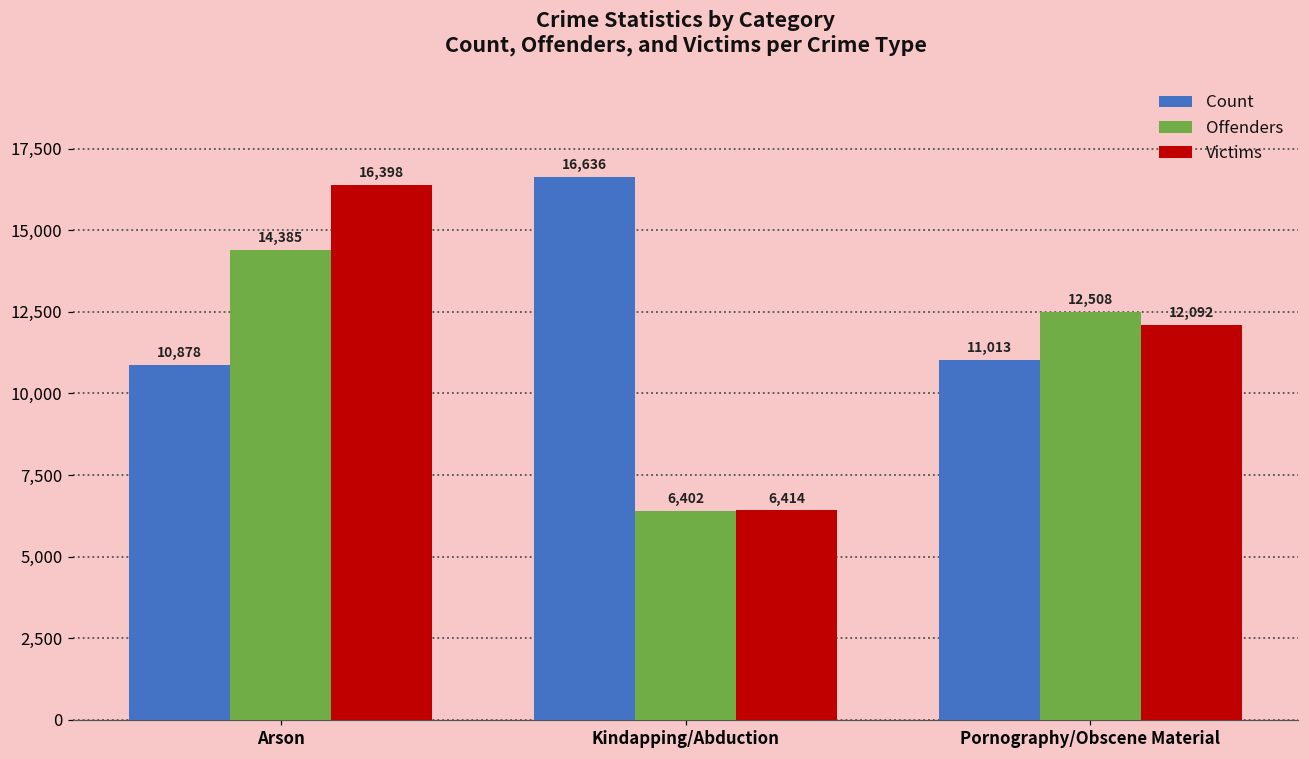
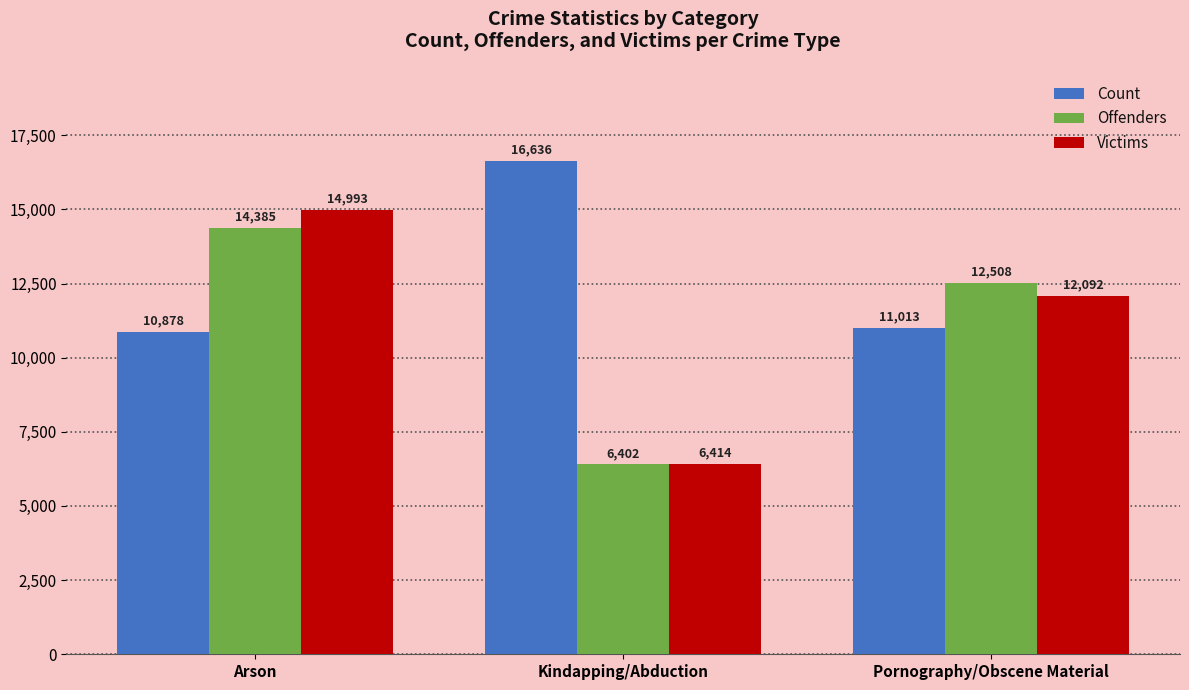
Victims, Arson: 16,398 -> 14,993
